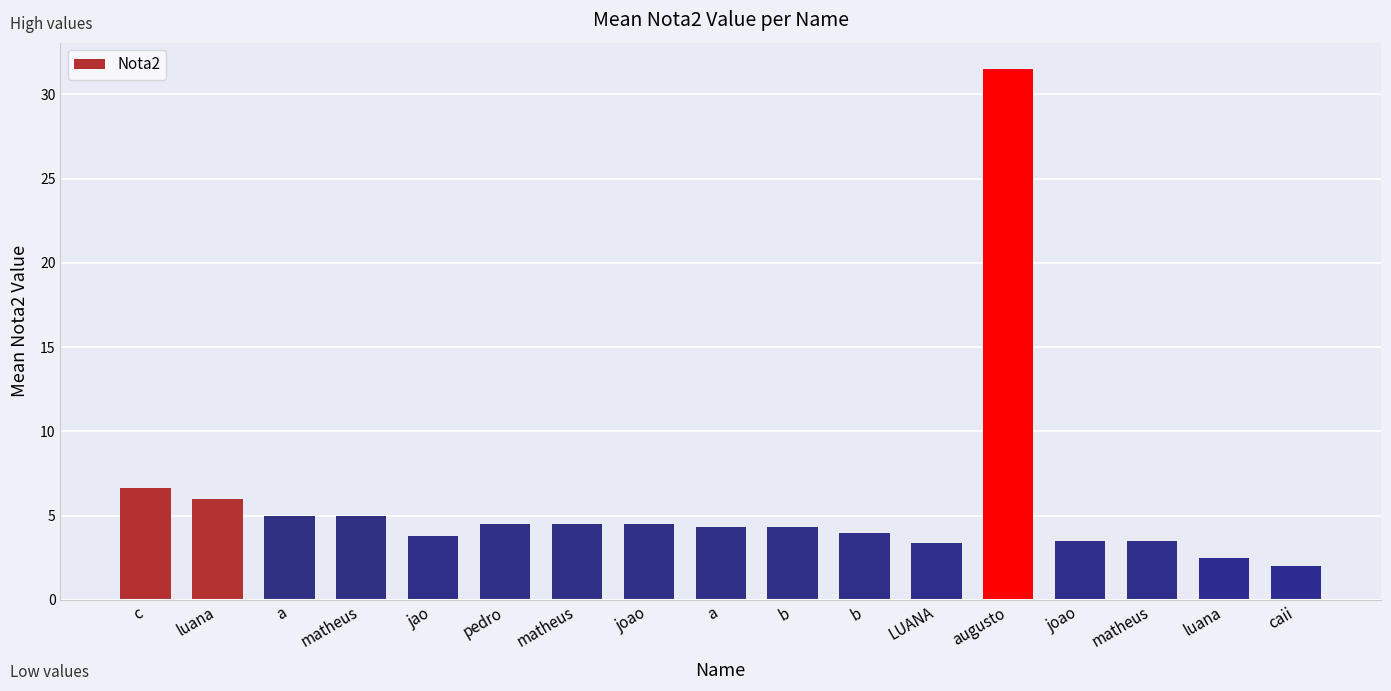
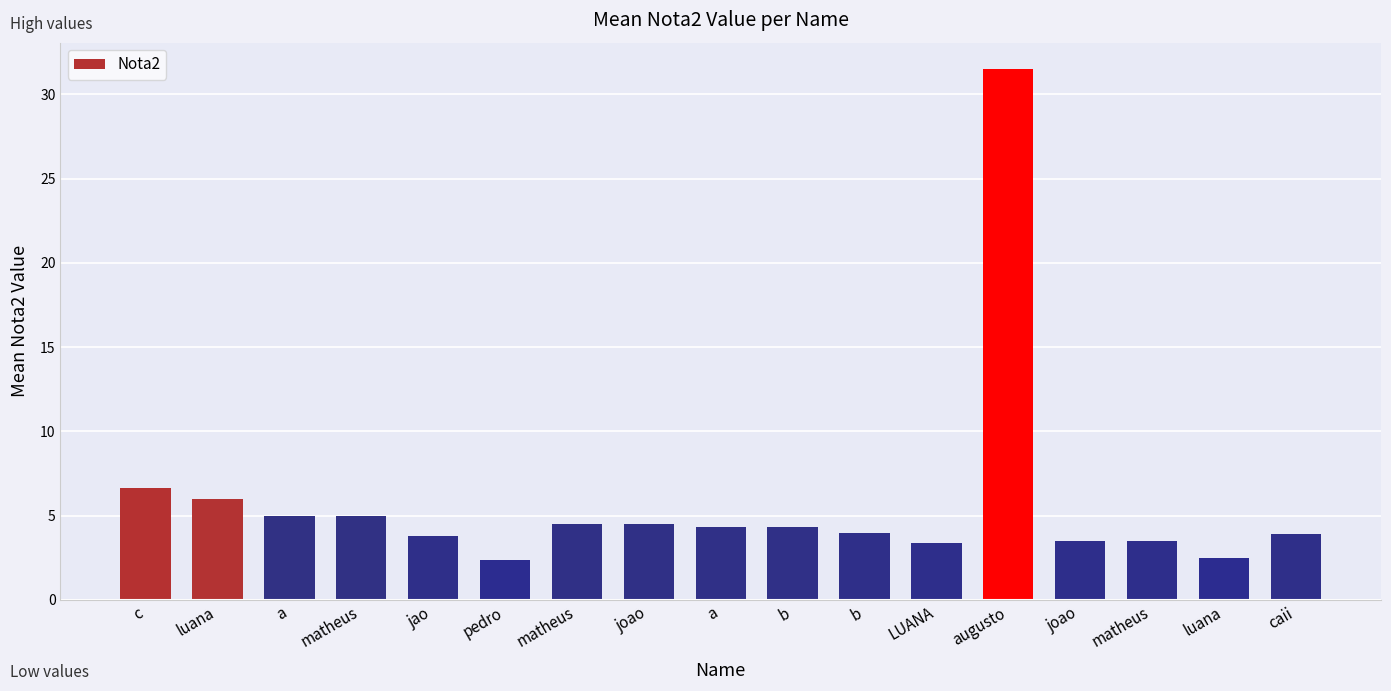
pedro: 4.5 -> 2.4
caii: 2.0 -> 3.9
